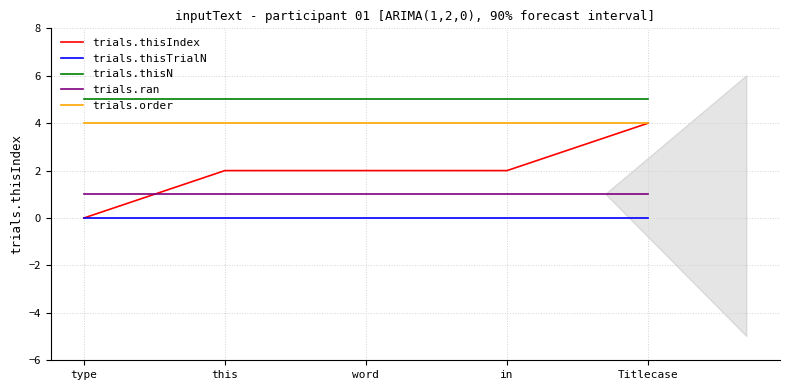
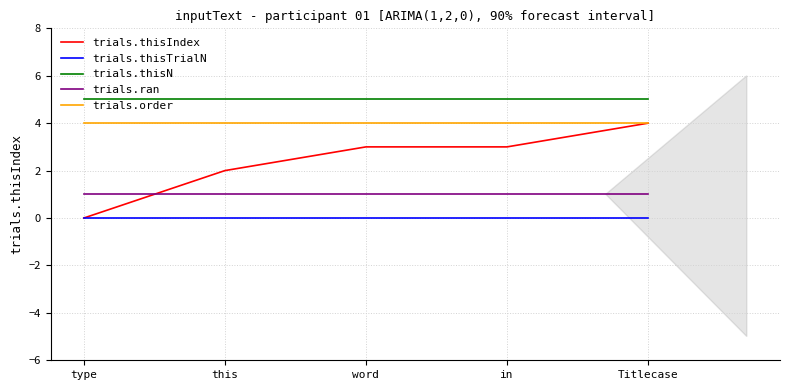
trials.thisIndex, word: 2 -> 3
trials.thisIndex, in: 2 -> 3
